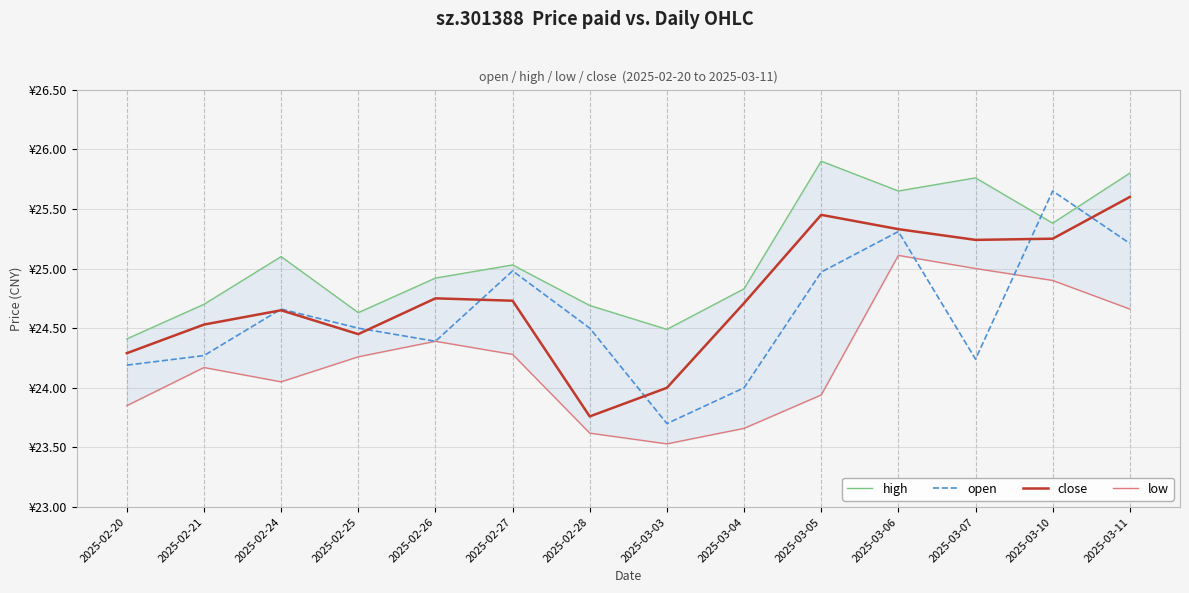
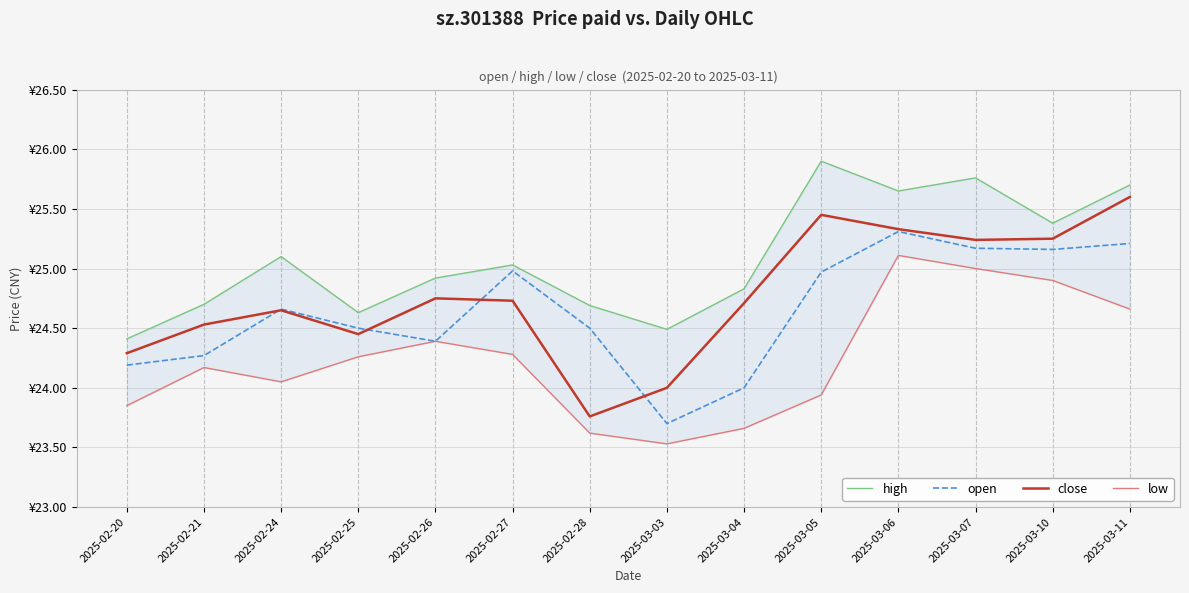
open, 2025-03-07: ¥24.24 -> ¥25.17
open, 2025-03-10: ¥25.65 -> ¥25.16
high, 2025-03-11: ¥25.8 -> ¥25.7
